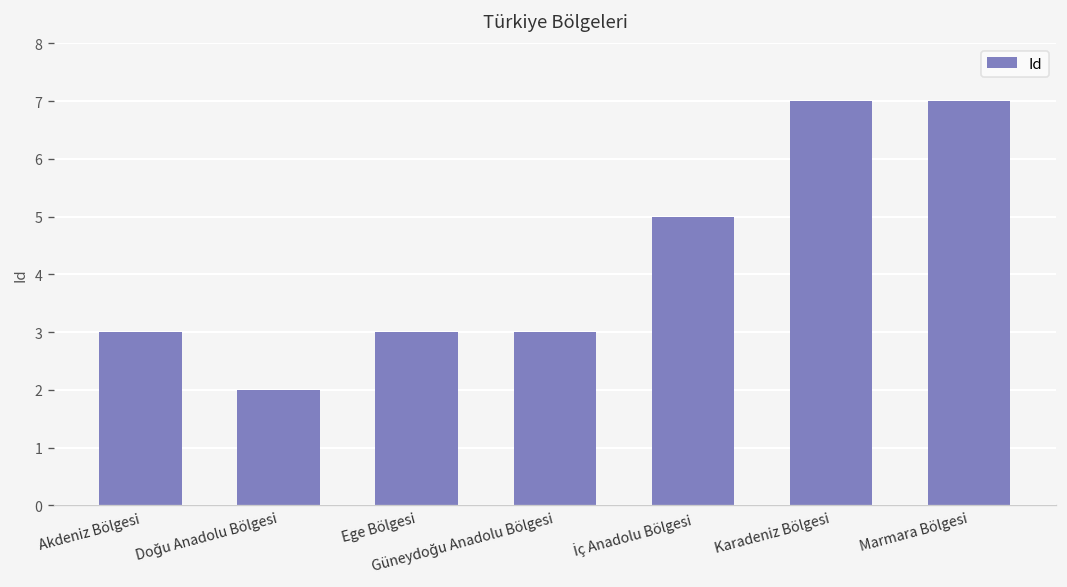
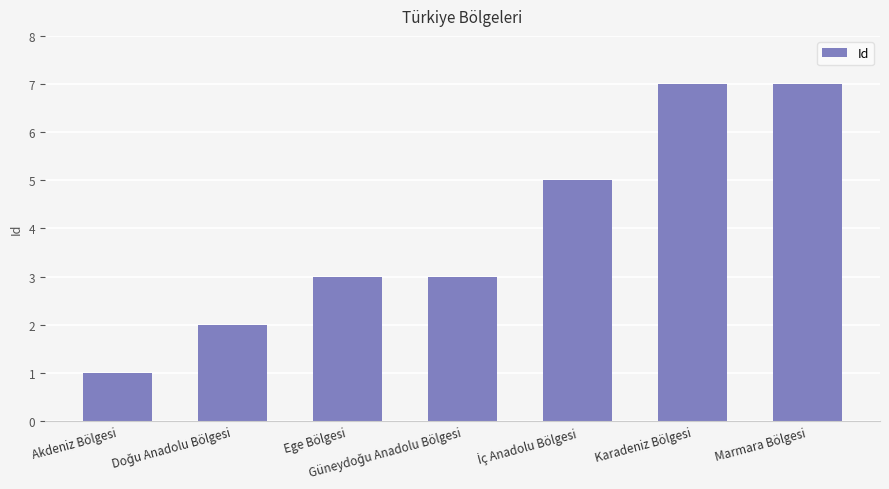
Akdeniz Bölgesi: 3 -> 1
